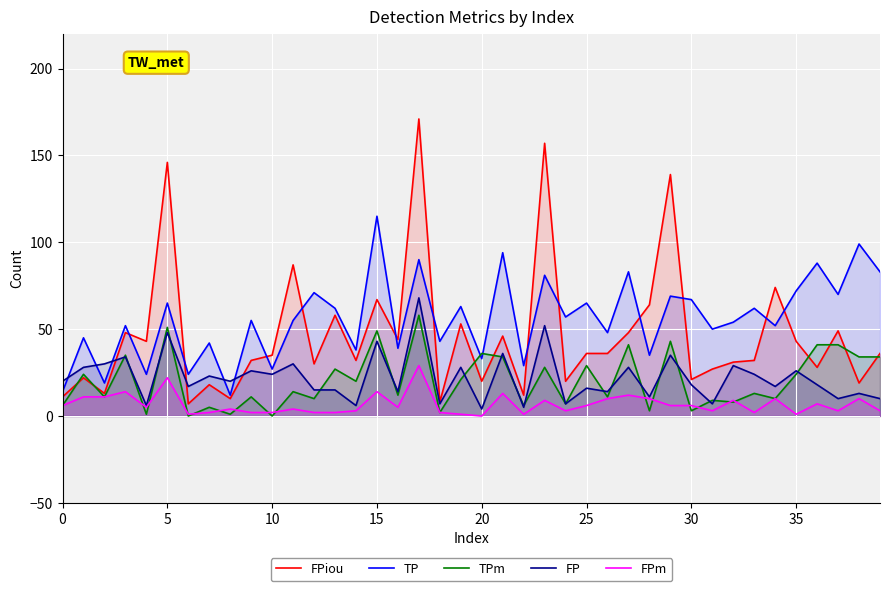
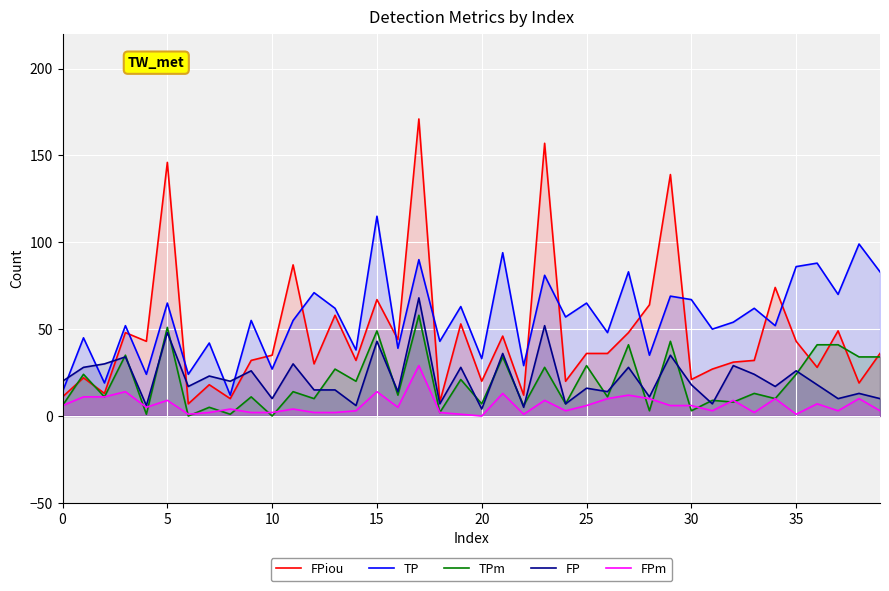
FPm, 5: 22 -> 9
FP, 10: 24 -> 10
TPm, 20: 36 -> 7
TP, 35: 72 -> 86
